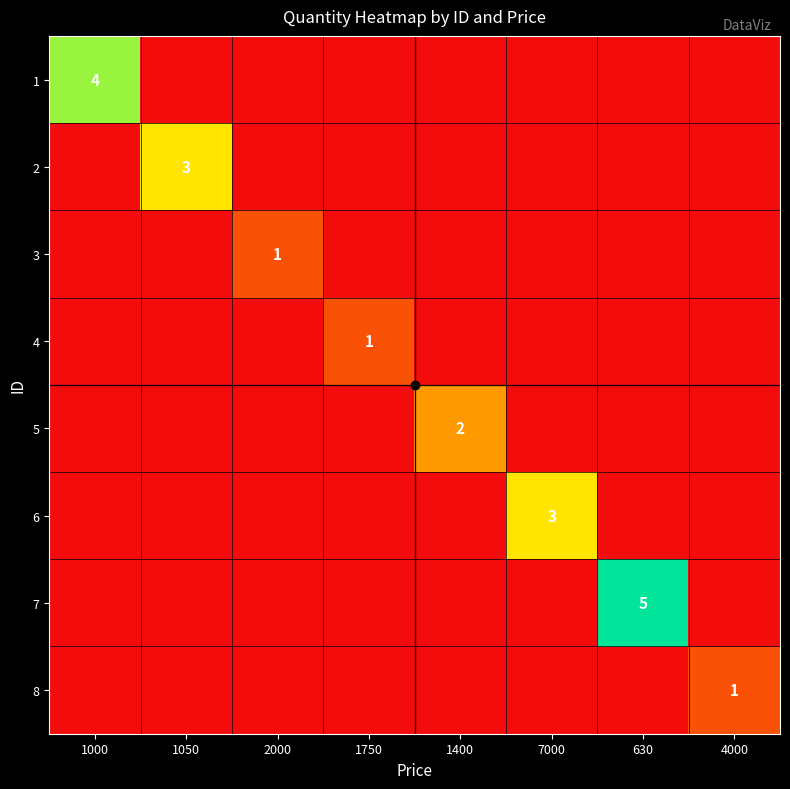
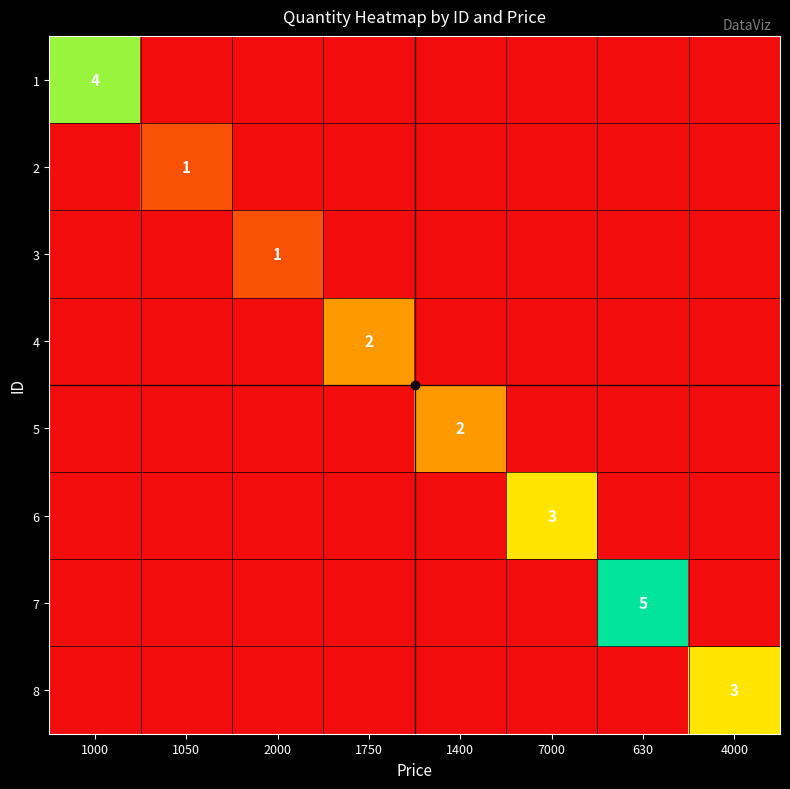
2, 1050: 3 -> 1
4, 1750: 1 -> 2
8, 4000: 1 -> 3
